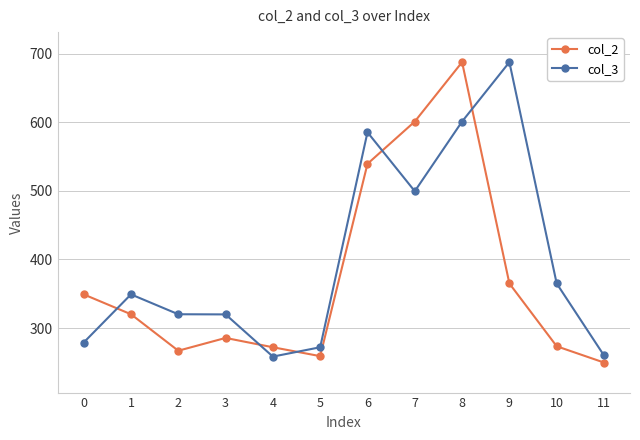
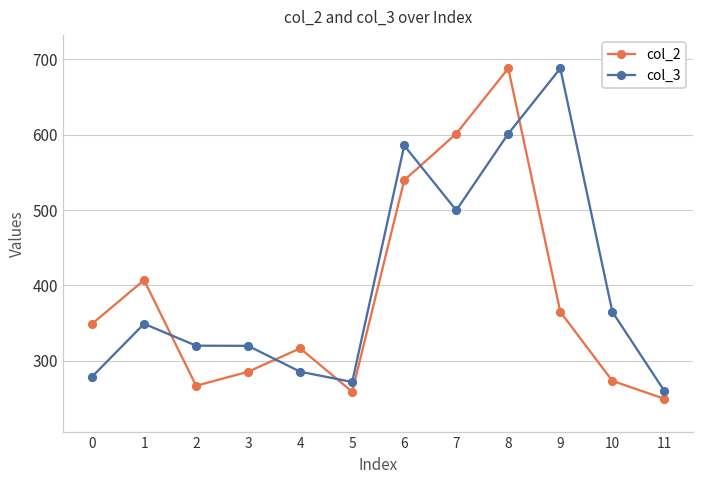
col_2, 1: 320 -> 410
col_2, 4: 270 -> 320
col_3, 4: 260 -> 290
